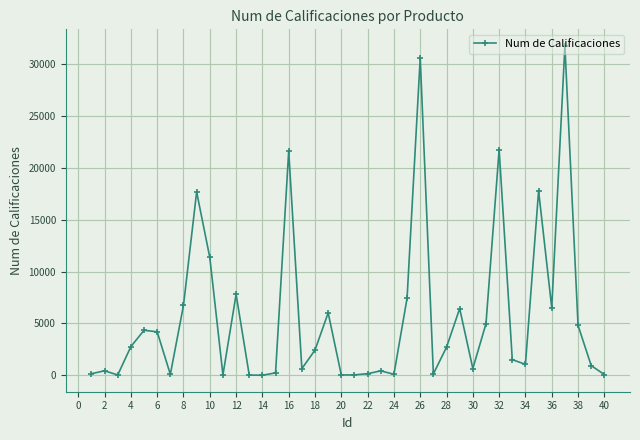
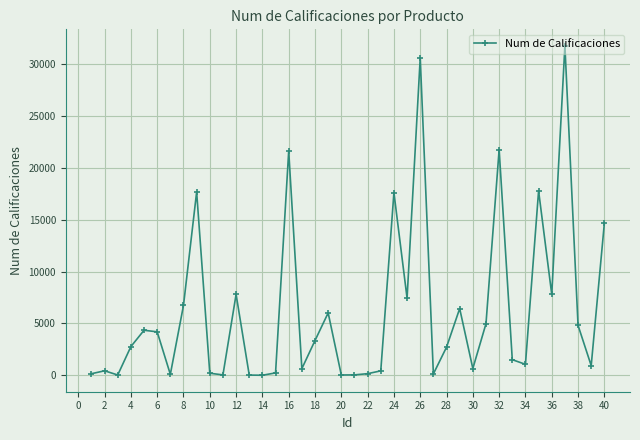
10: 11400 -> 200
18: 2400 -> 3400
24: 100 -> 17600
36: 6500 -> 7800
40: 100 -> 14700
